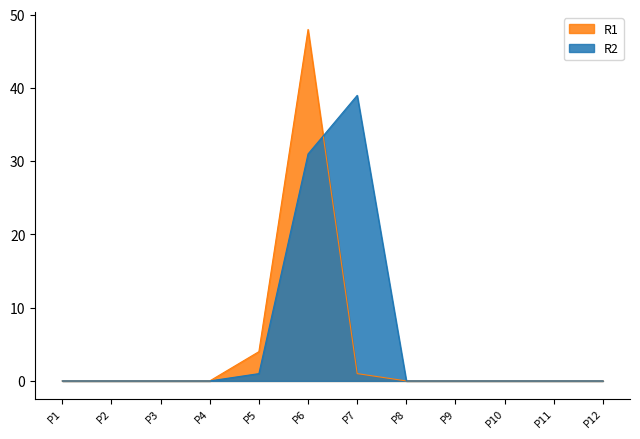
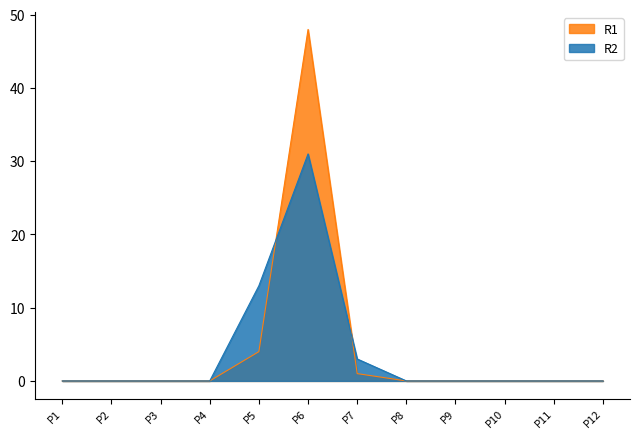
R2, P5: 1 -> 13
R2, P7: 39 -> 3
